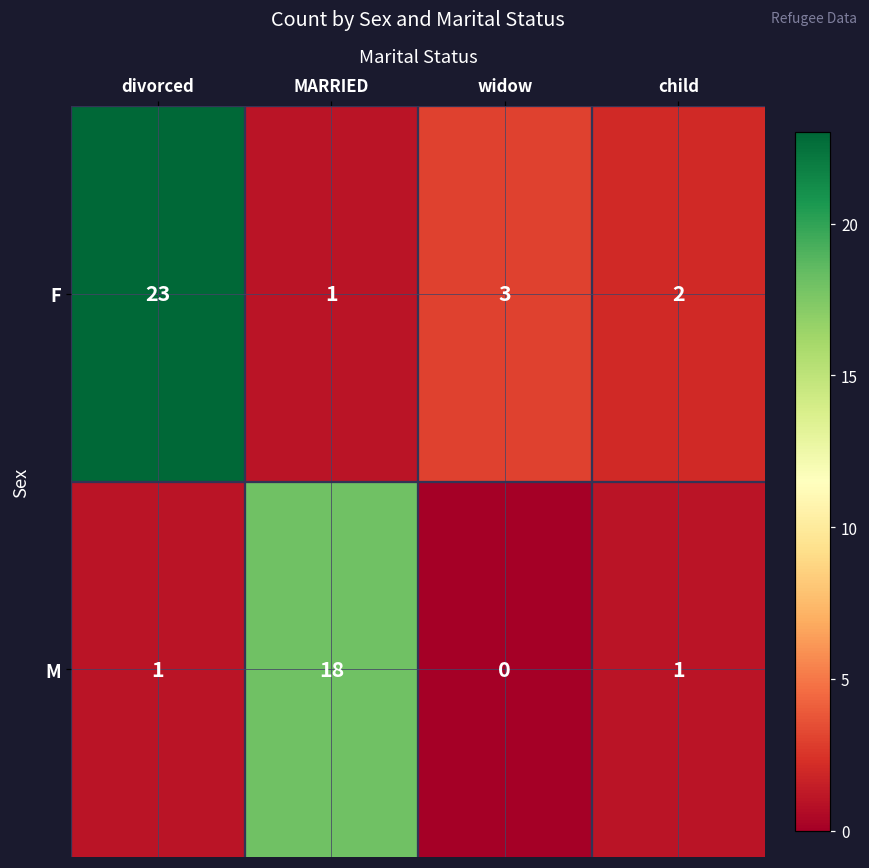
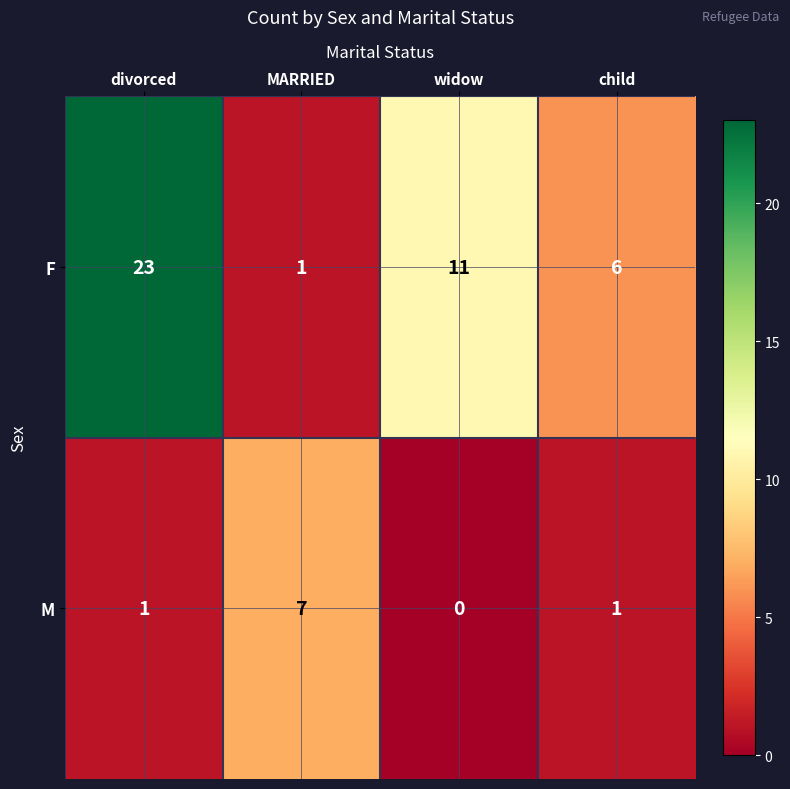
F, widow: 3 -> 11
F, child: 2 -> 6
M, MARRIED: 18 -> 7
